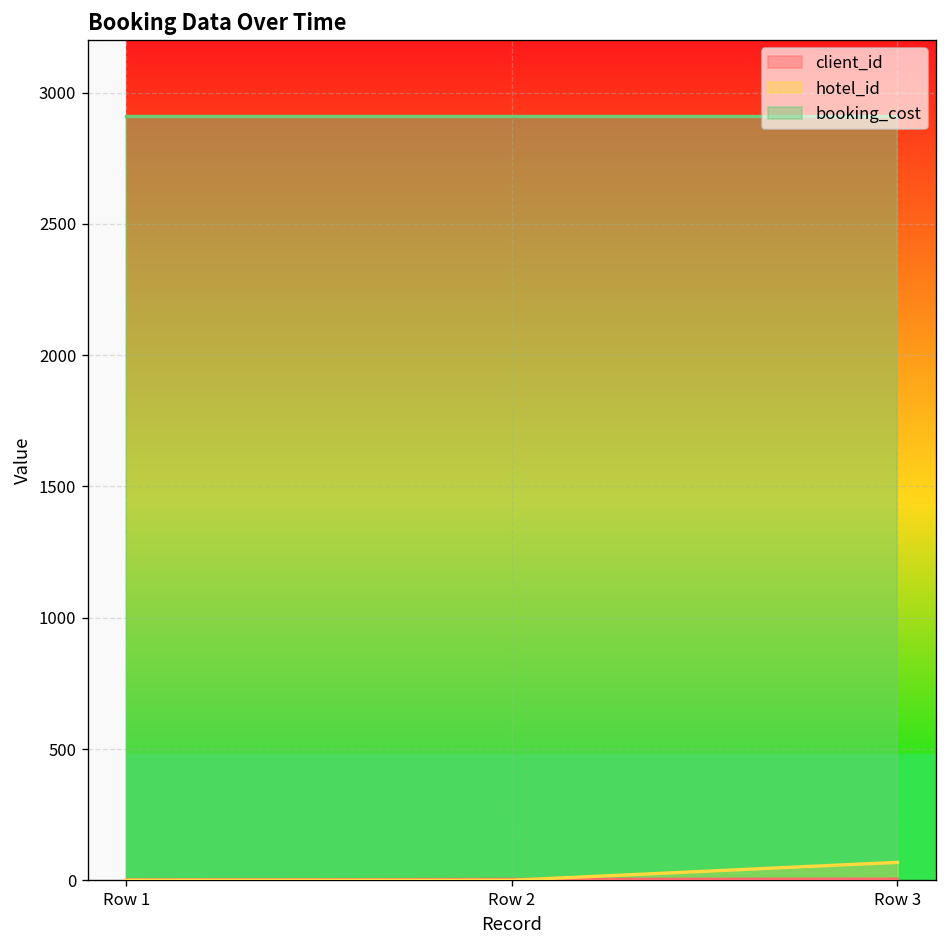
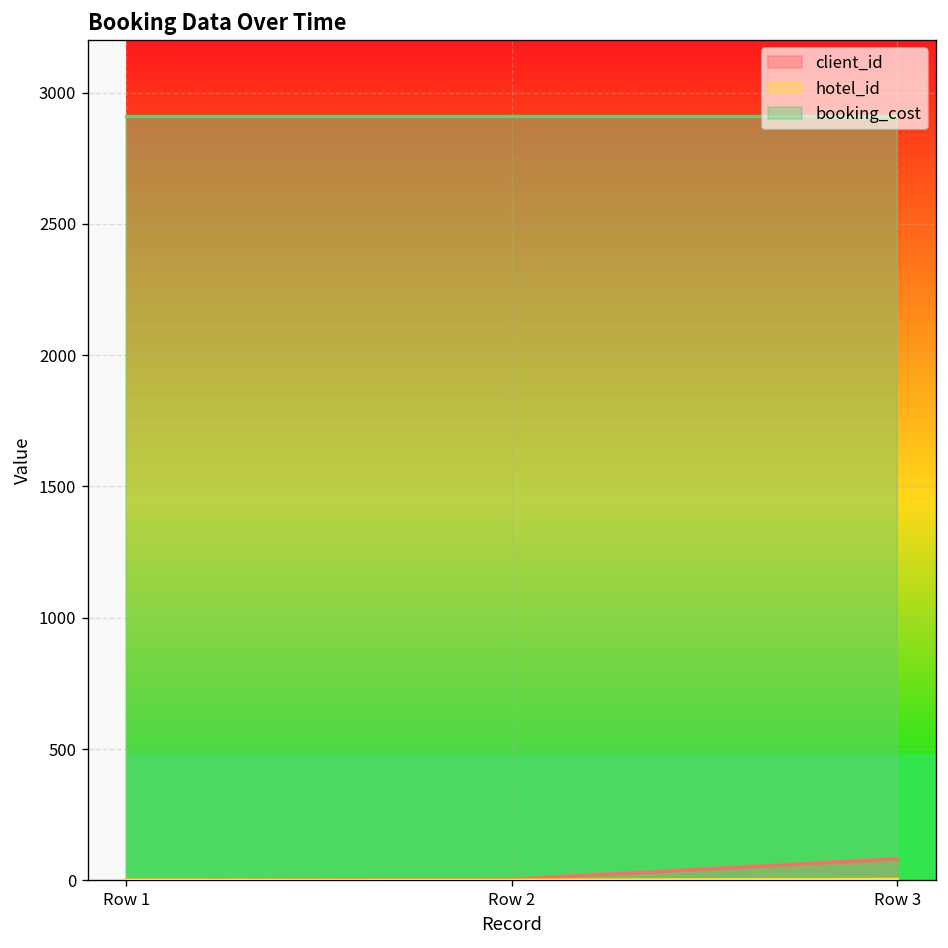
client_id, Row 3: 10 -> 80
hotel_id, Row 3: 70 -> 0
